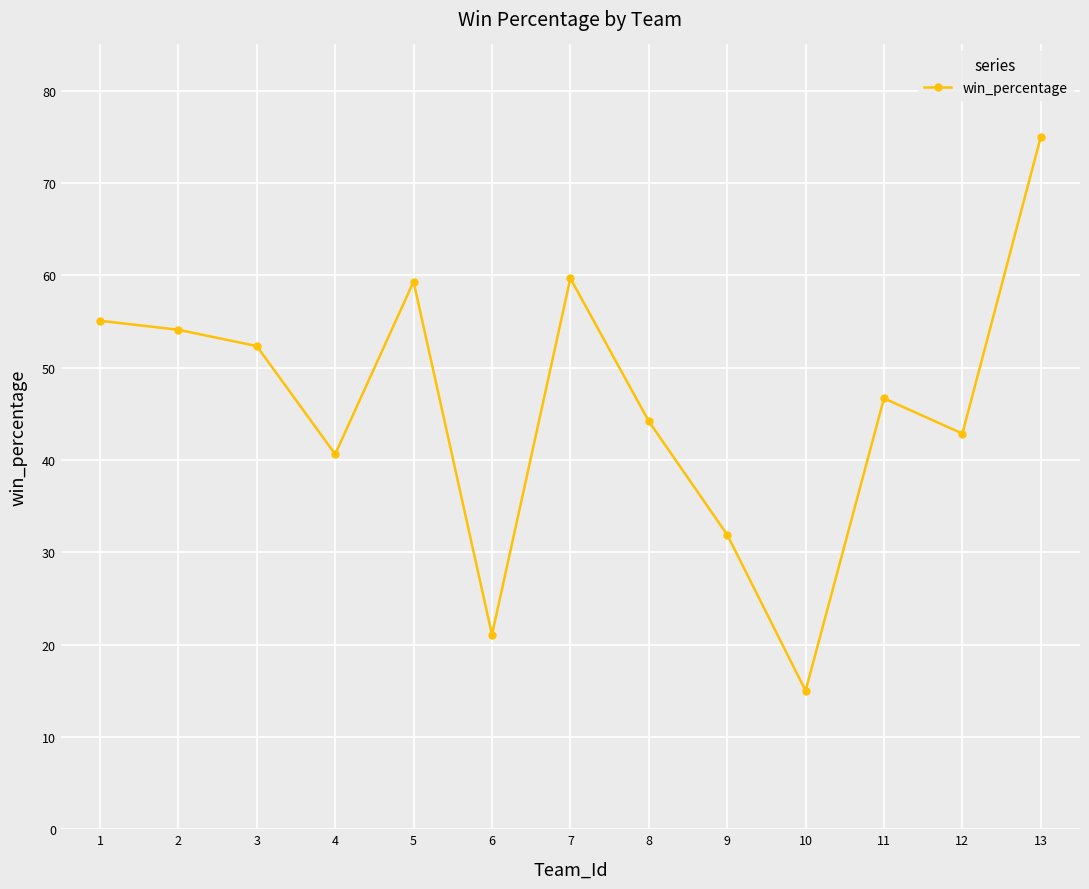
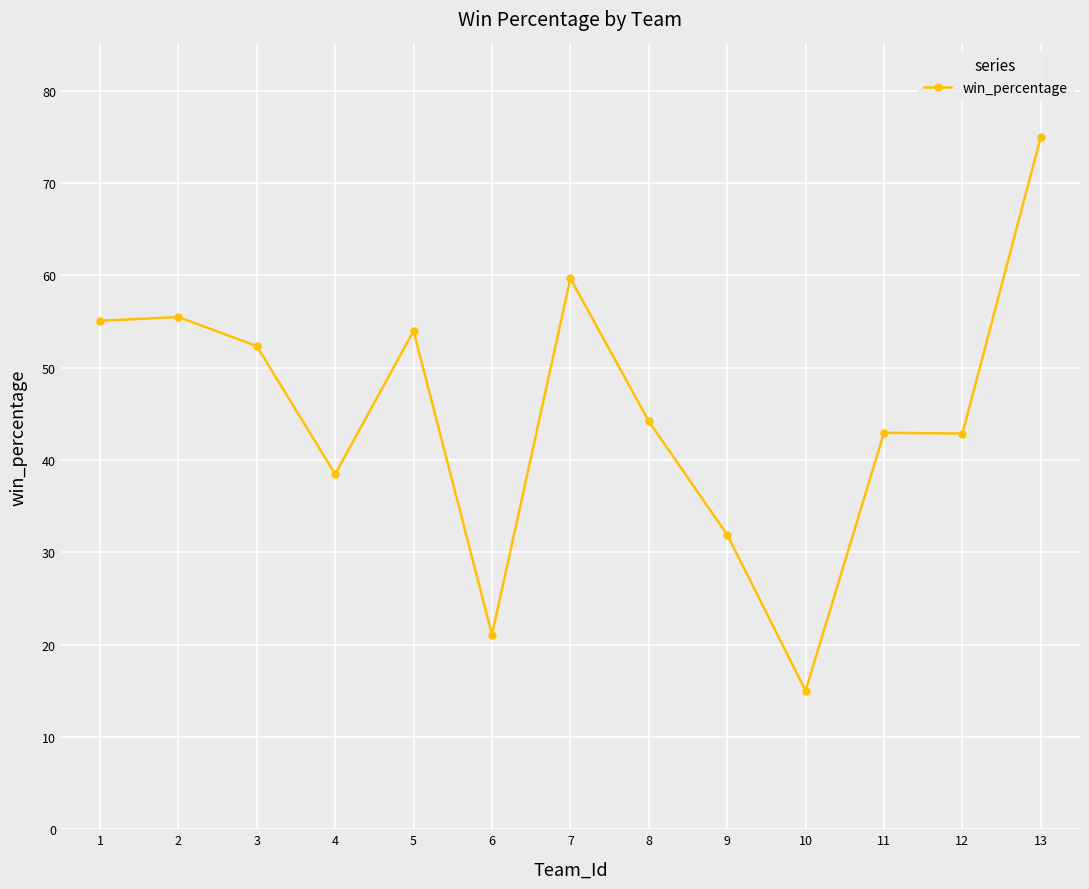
2: 54 -> 55
4: 41 -> 38
5: 59 -> 54
11: 47 -> 43
